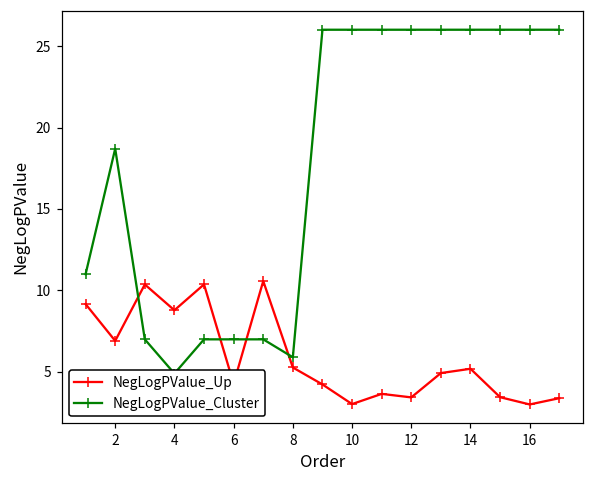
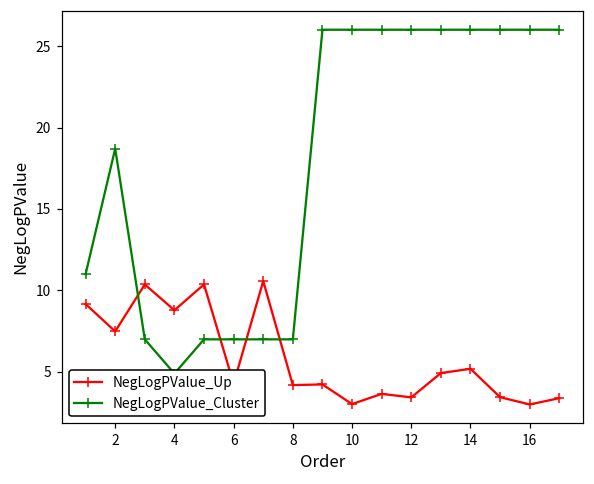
NegLogPValue_Up, 2: 6.9 -> 7.5
NegLogPValue_Up, 8: 5.3 -> 4.2
NegLogPValue_Cluster, 8: 5.9 -> 7.0
